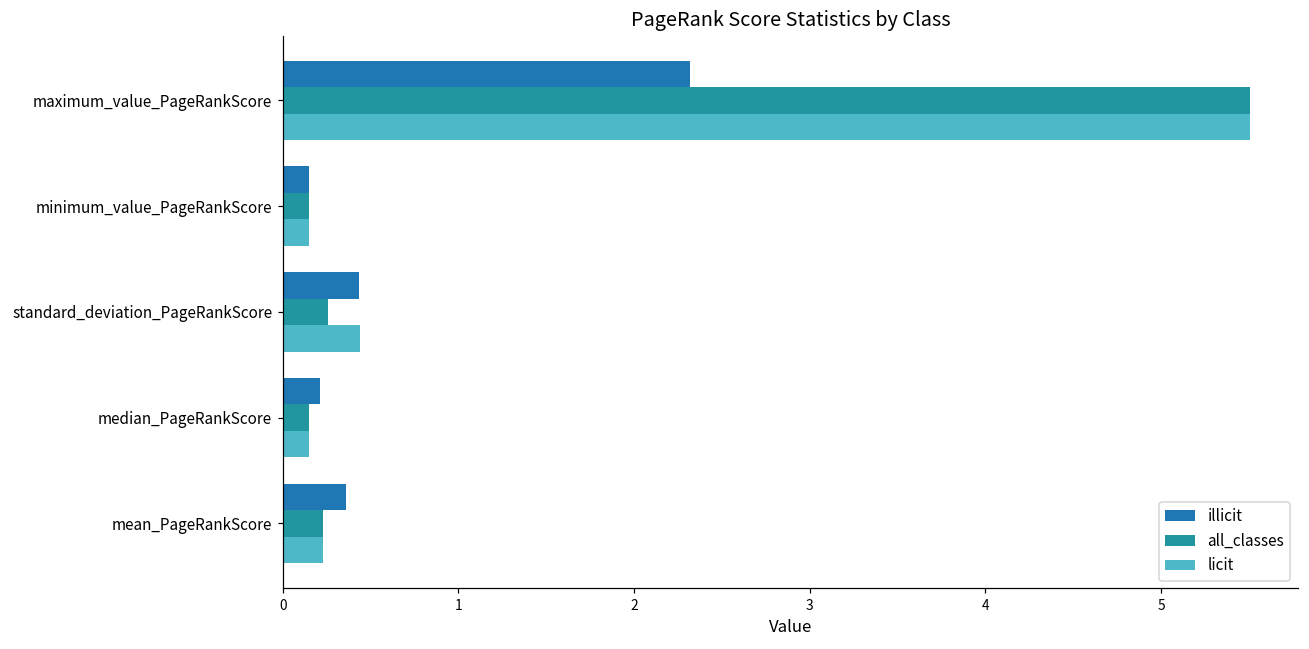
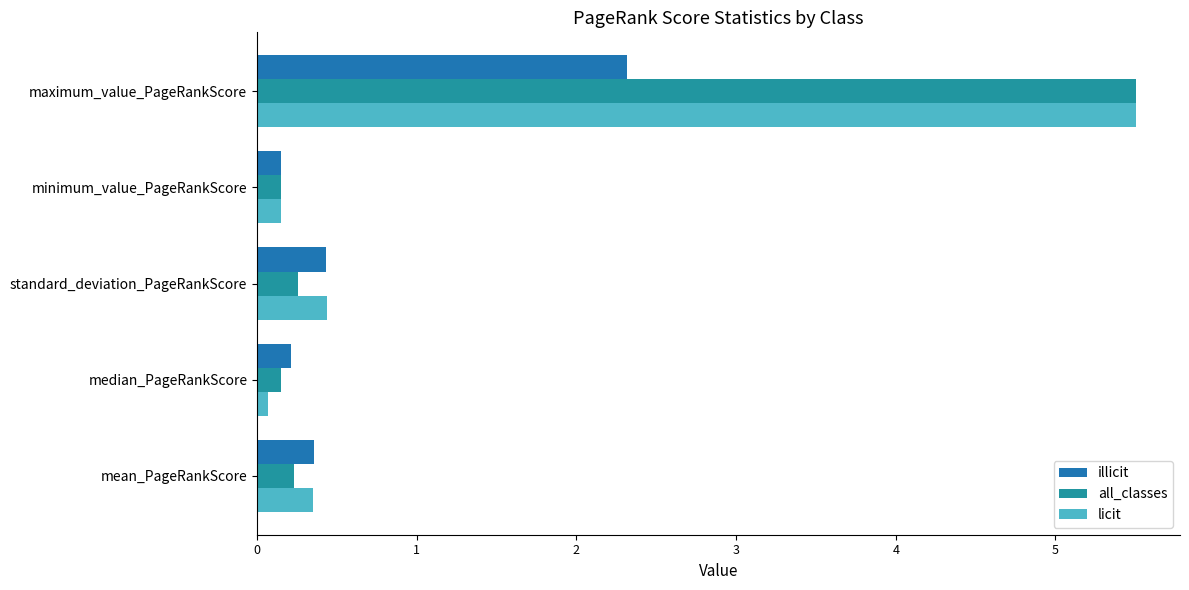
licit, median_PageRankScore: 0.15 -> 0.07
licit, mean_PageRankScore: 0.23 -> 0.35
